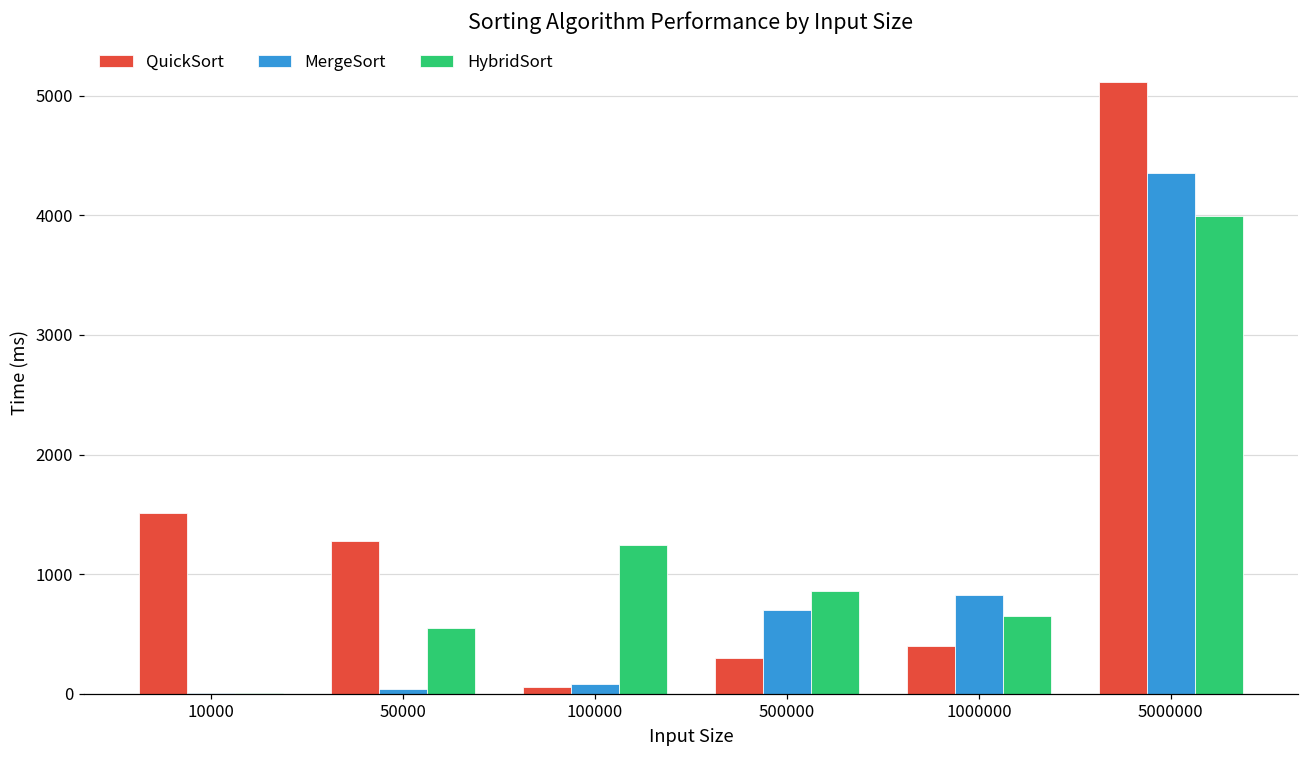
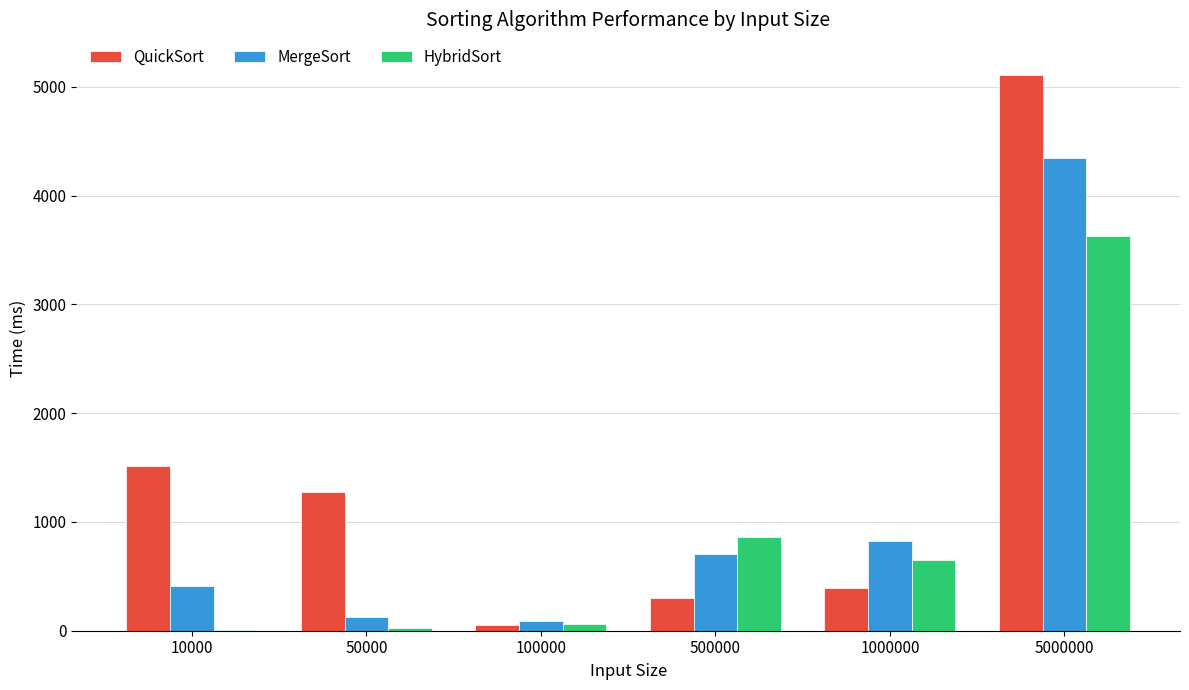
MergeSort, 10000: 10 -> 410
MergeSort, 50000: 40 -> 120
HybridSort, 50000: 550 -> 30
HybridSort, 100000: 1240 -> 60
HybridSort, 5000000: 3990 -> 3630
